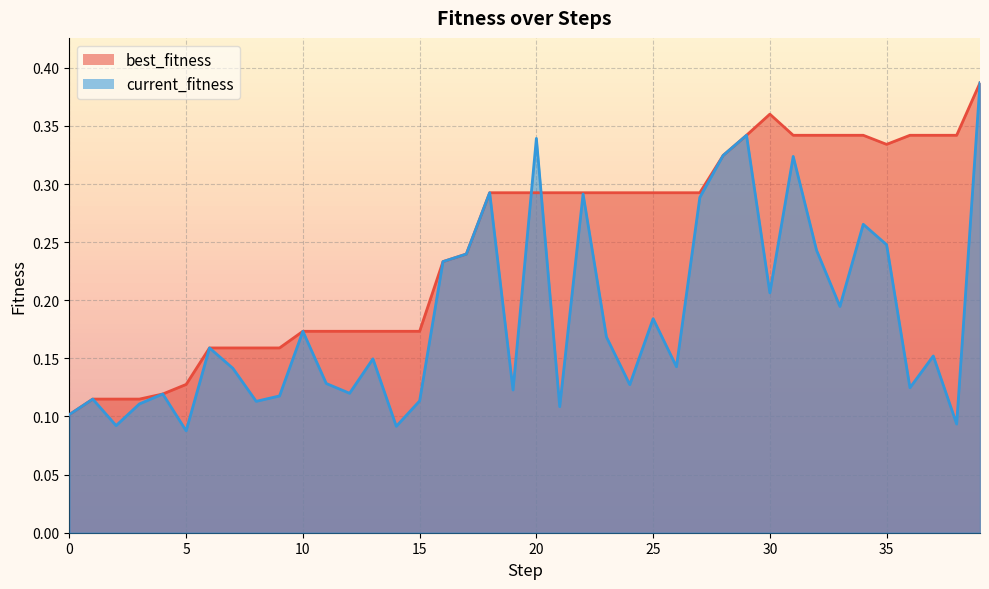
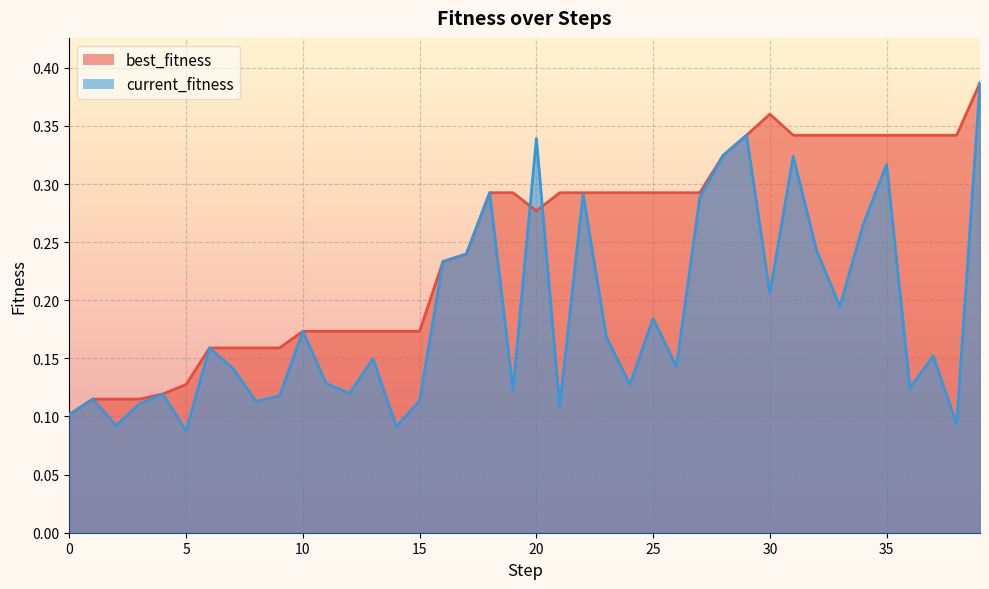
best_fitness, 20: 0.292 -> 0.277
best_fitness, 35: 0.334 -> 0.342
current_fitness, 35: 0.248 -> 0.317
